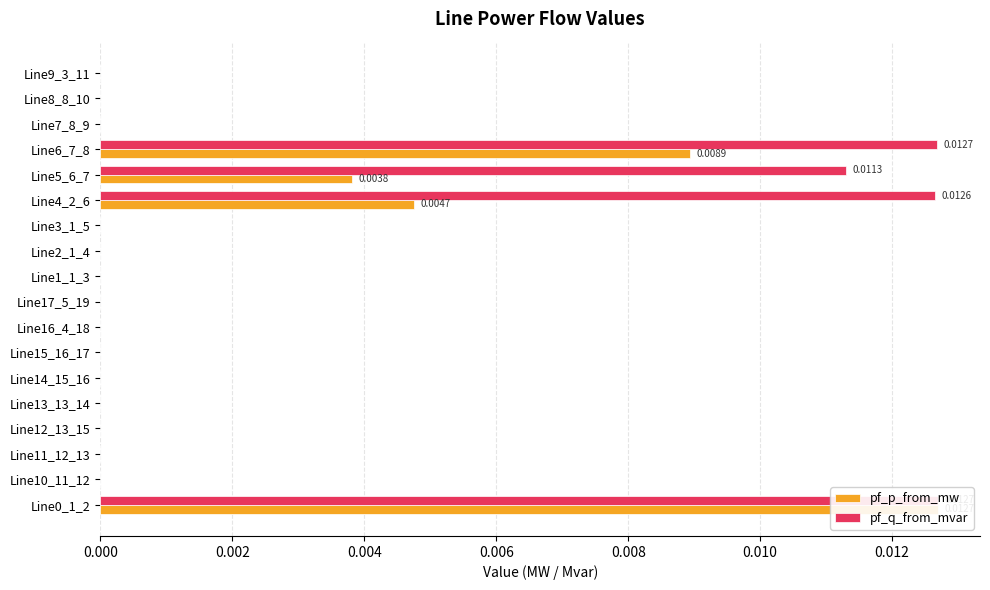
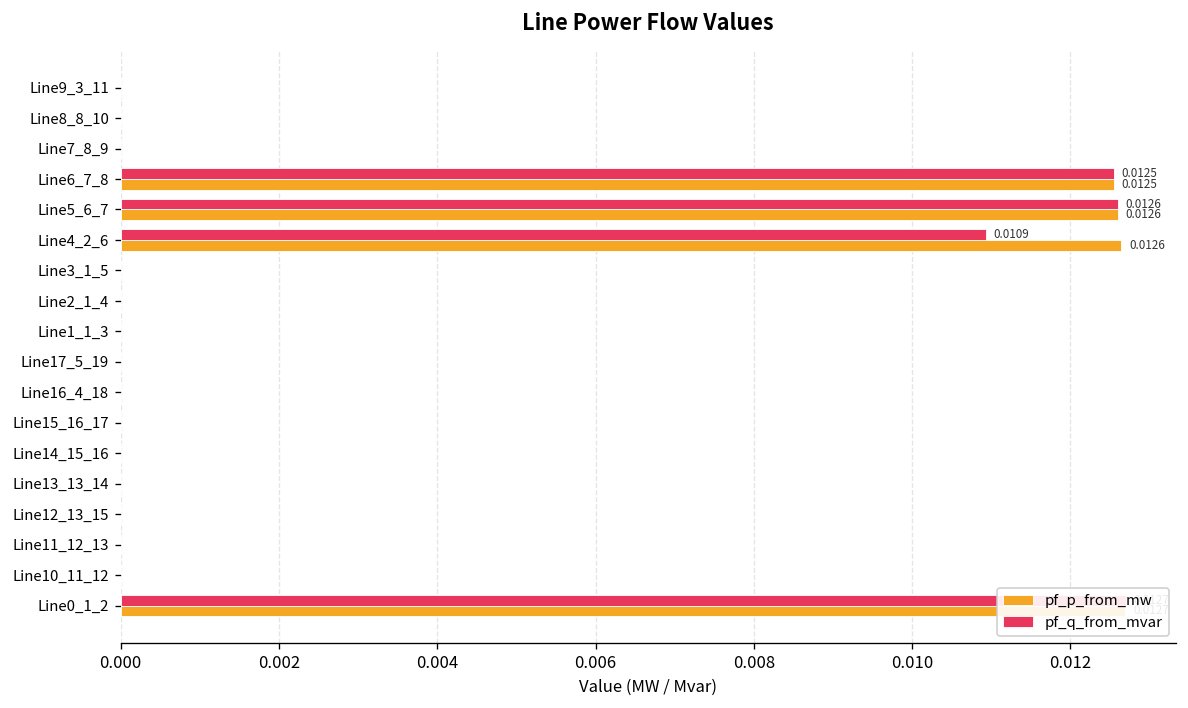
pf_q_from_mvar, Line6_7_8: 0.0127 -> 0.0125
pf_p_from_mw, Line6_7_8: 0.0089 -> 0.0125
pf_q_from_mvar, Line5_6_7: 0.0113 -> 0.0126
pf_p_from_mw, Line5_6_7: 0.0038 -> 0.0126
pf_q_from_mvar, Line4_2_6: 0.0126 -> 0.0109
pf_p_from_mw, Line4_2_6: 0.0047 -> 0.0126
